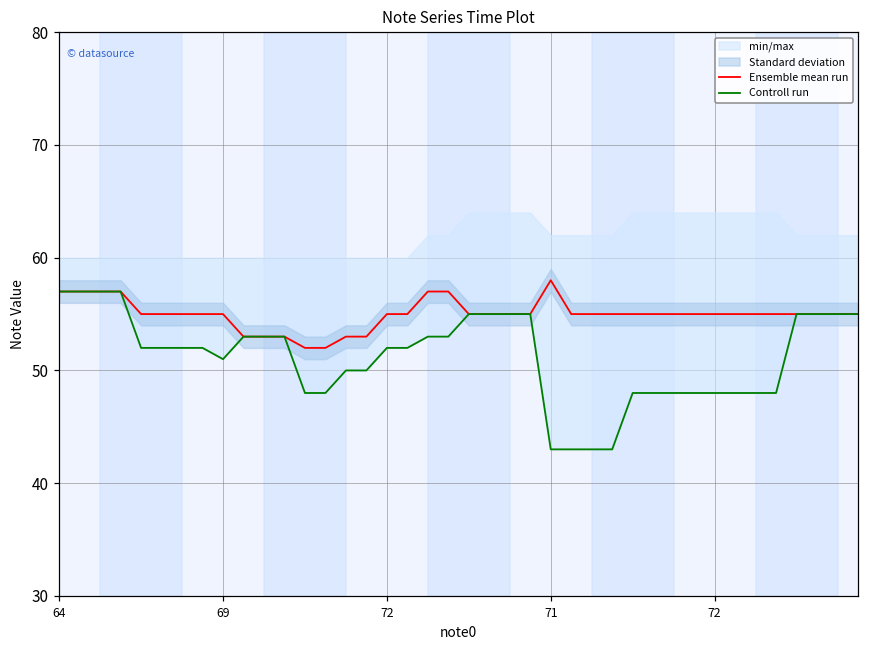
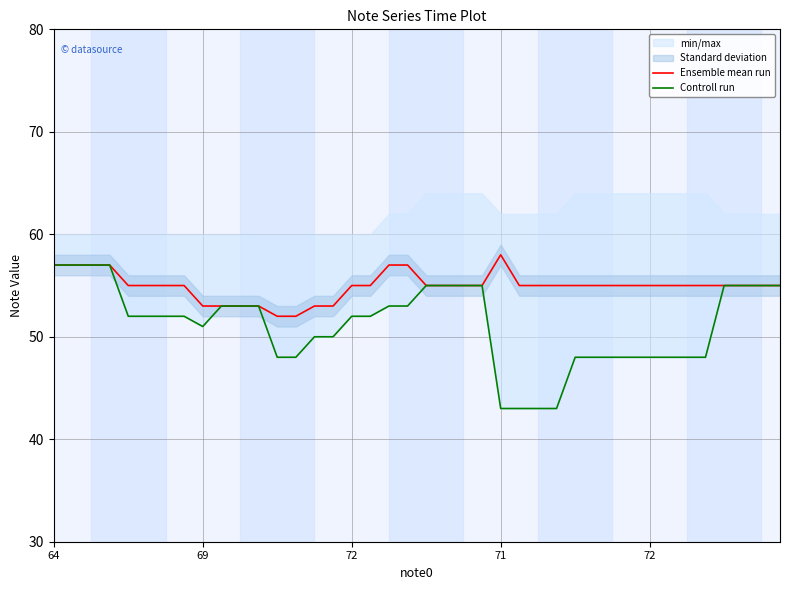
Ensemble mean run, 69: 55 -> 53
